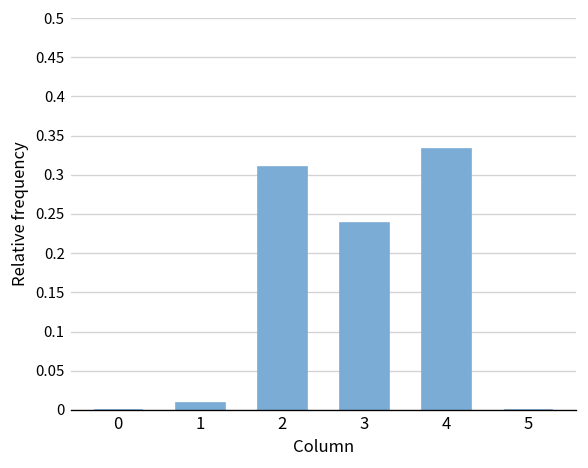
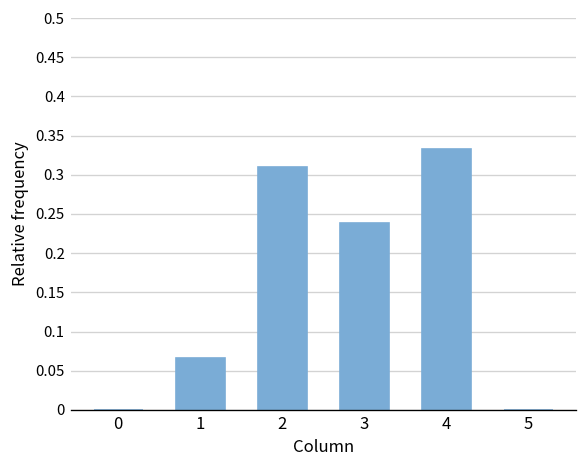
1: 0.01 -> 0.07
